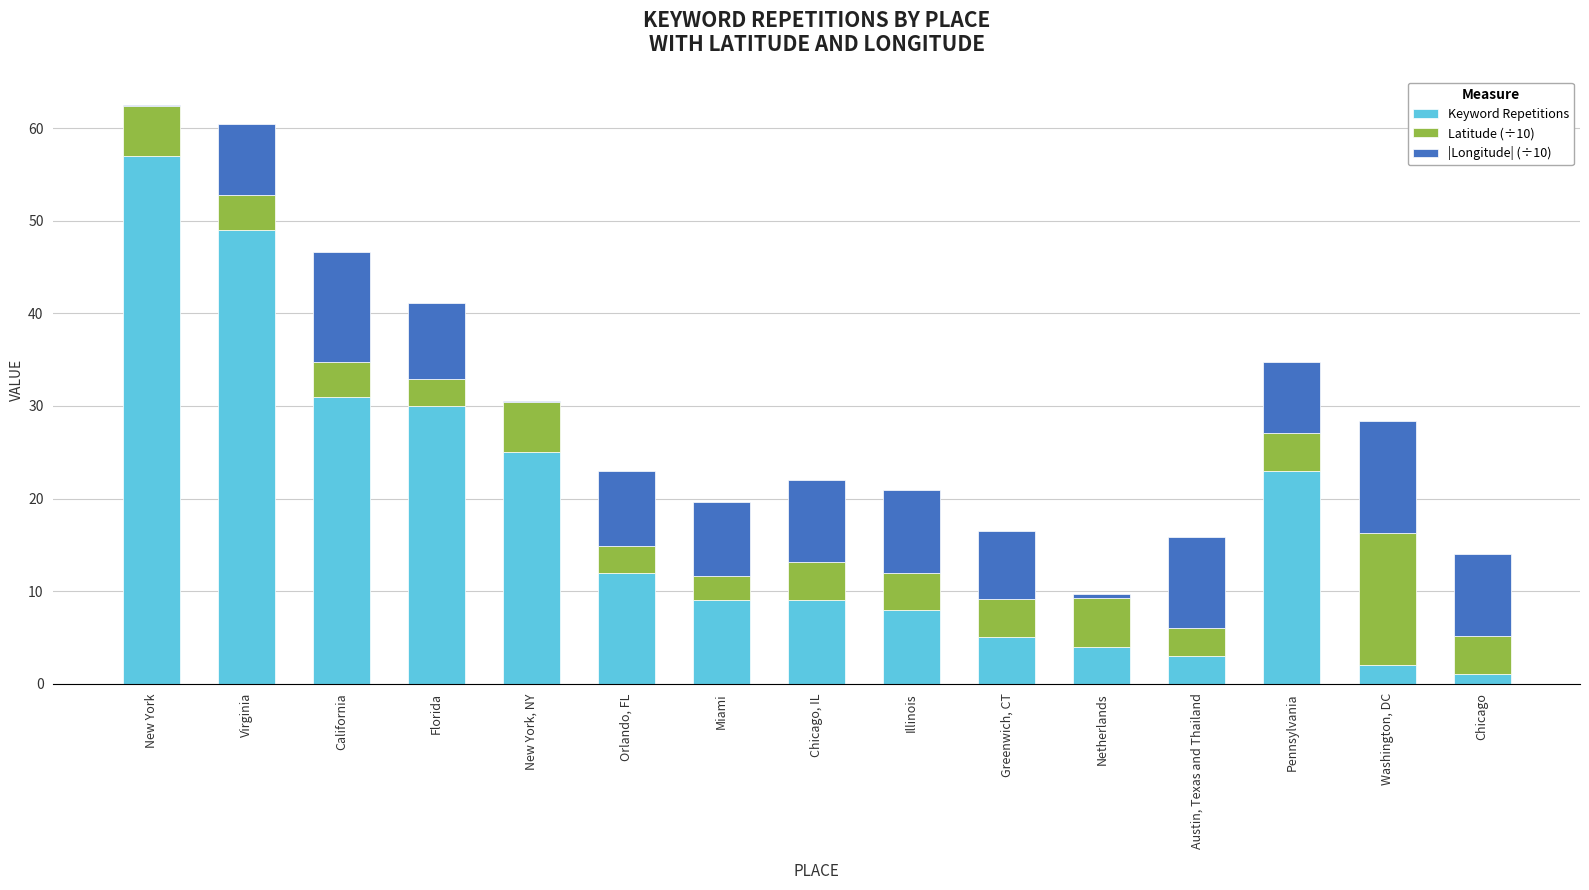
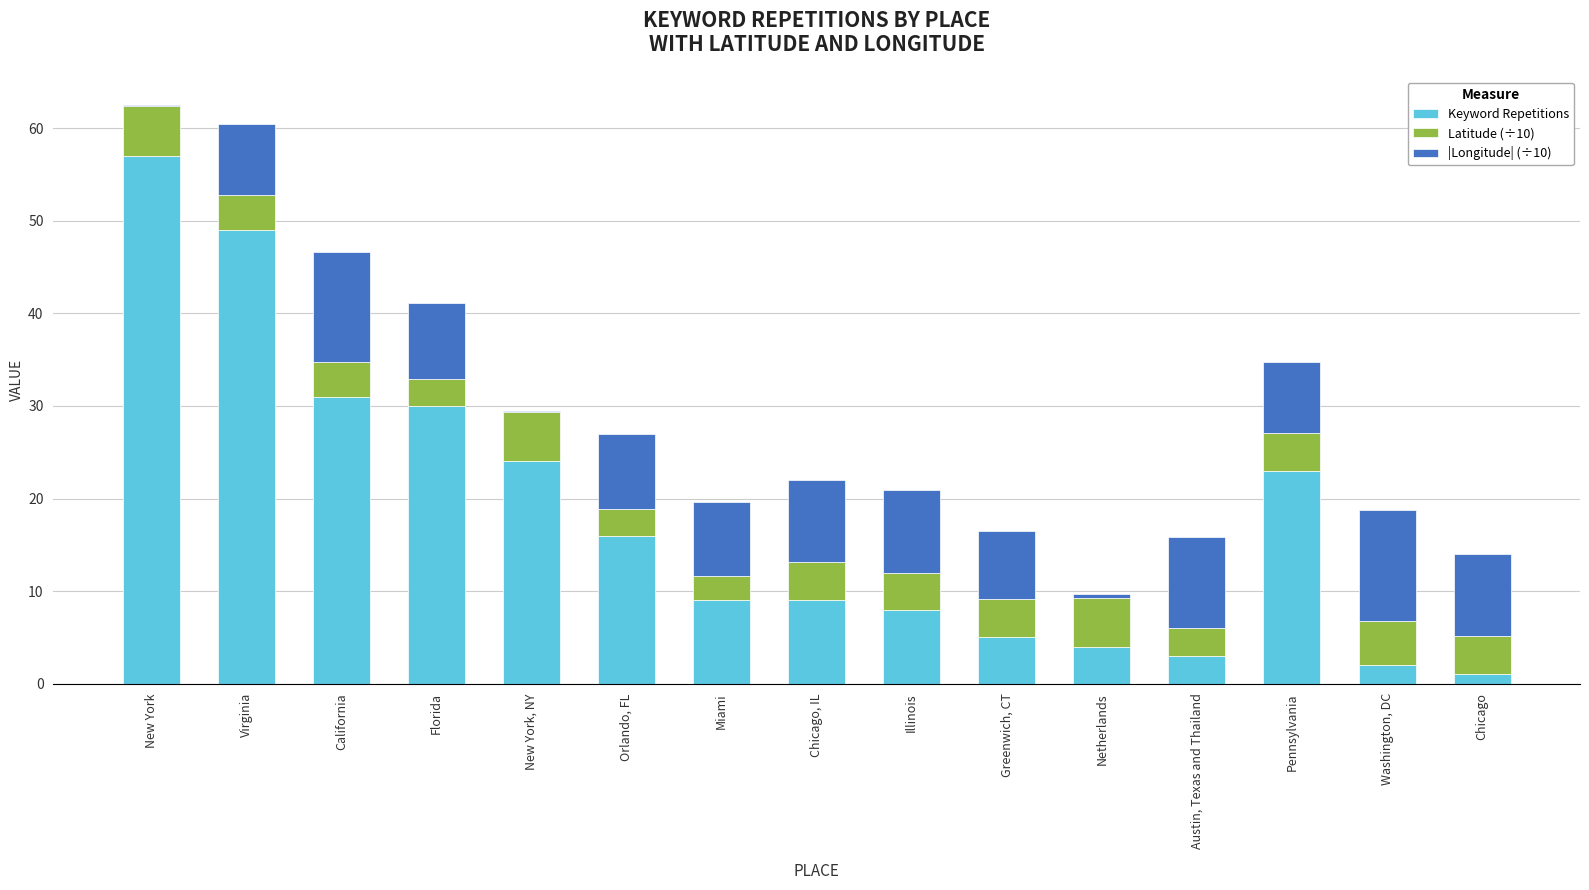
Keyword Repetitions, New York, NY: 25 -> 24
Keyword Repetitions, Orlando, FL: 12 -> 16
Latitude (÷10), Washington, DC: 14 -> 5
